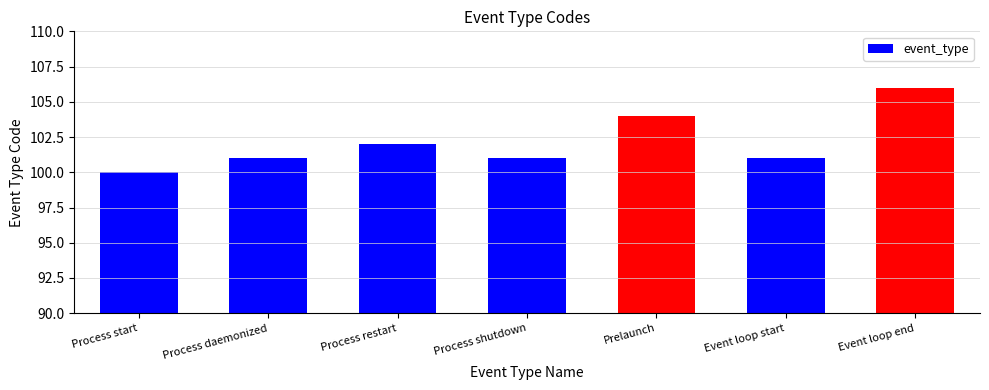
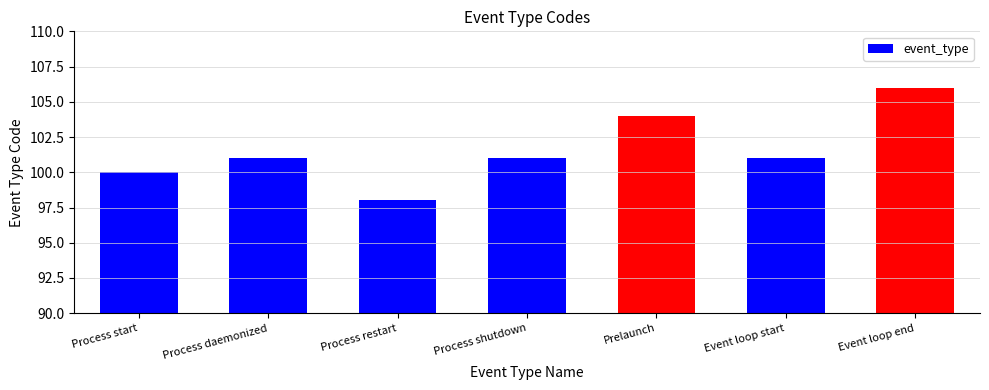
Process restart: 102 -> 98
